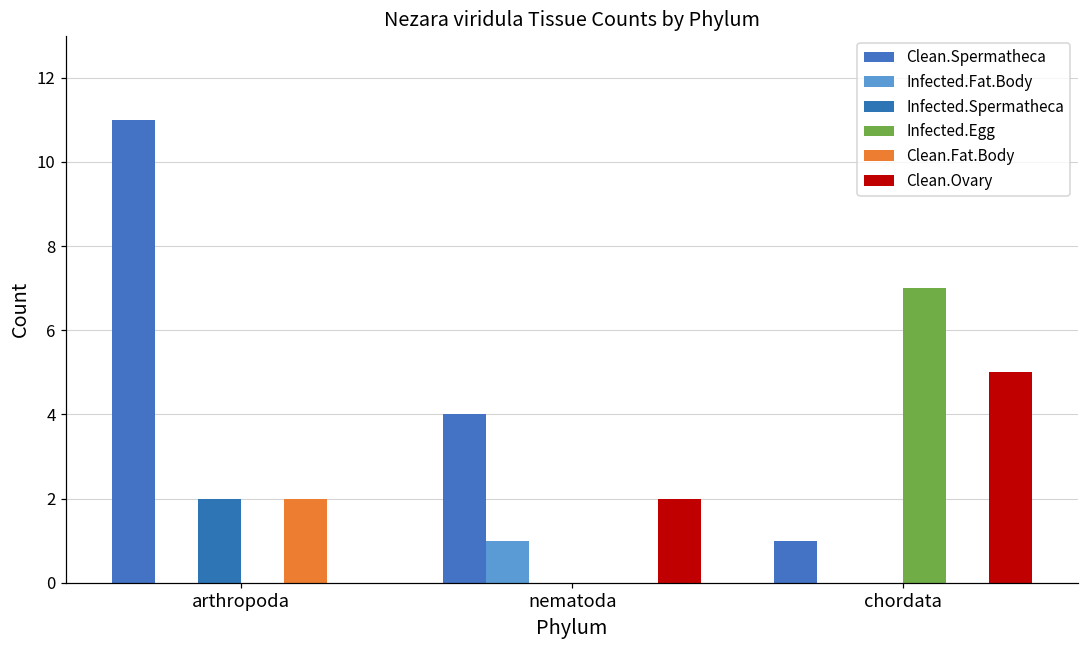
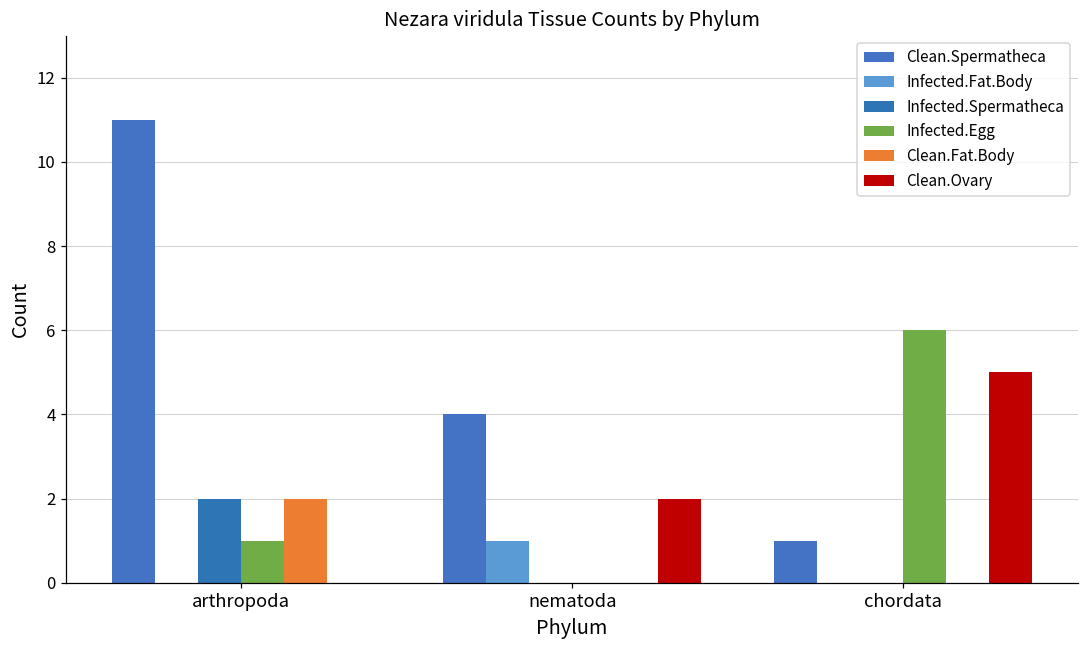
Infected.Egg, arthropoda: 0 -> 1
Infected.Egg, chordata: 7 -> 6
